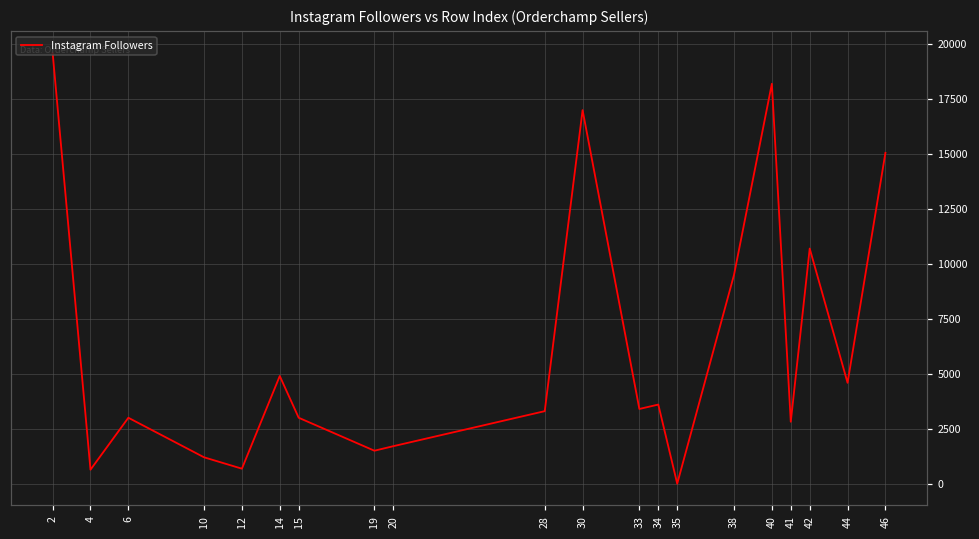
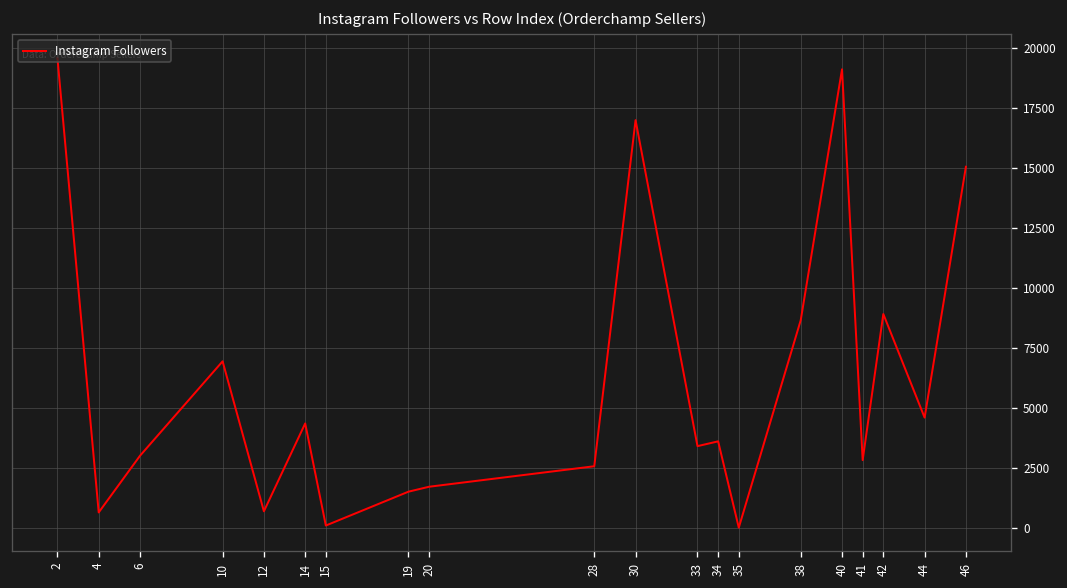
10: 1200 -> 6900
14: 4900 -> 4300
15: 3000 -> 100
28: 3300 -> 2600
38: 9500 -> 8700
40: 18200 -> 19100
42: 10700 -> 8900
